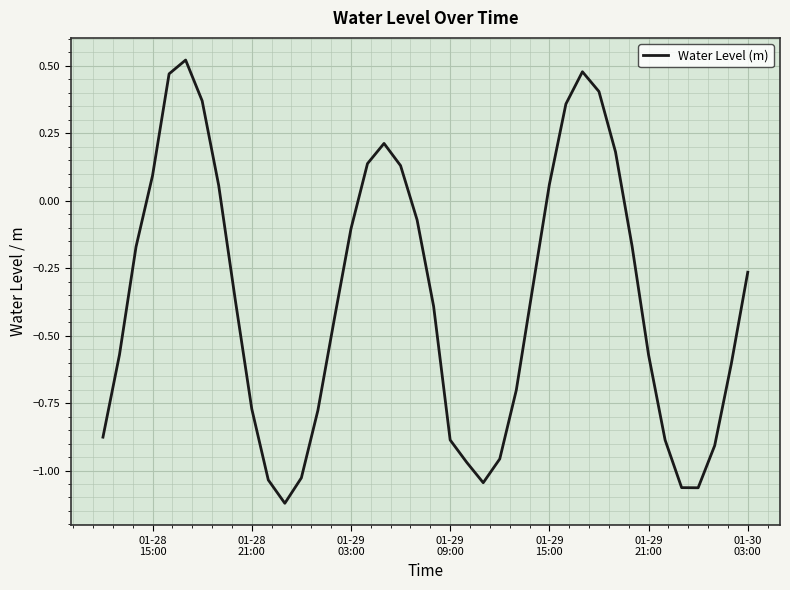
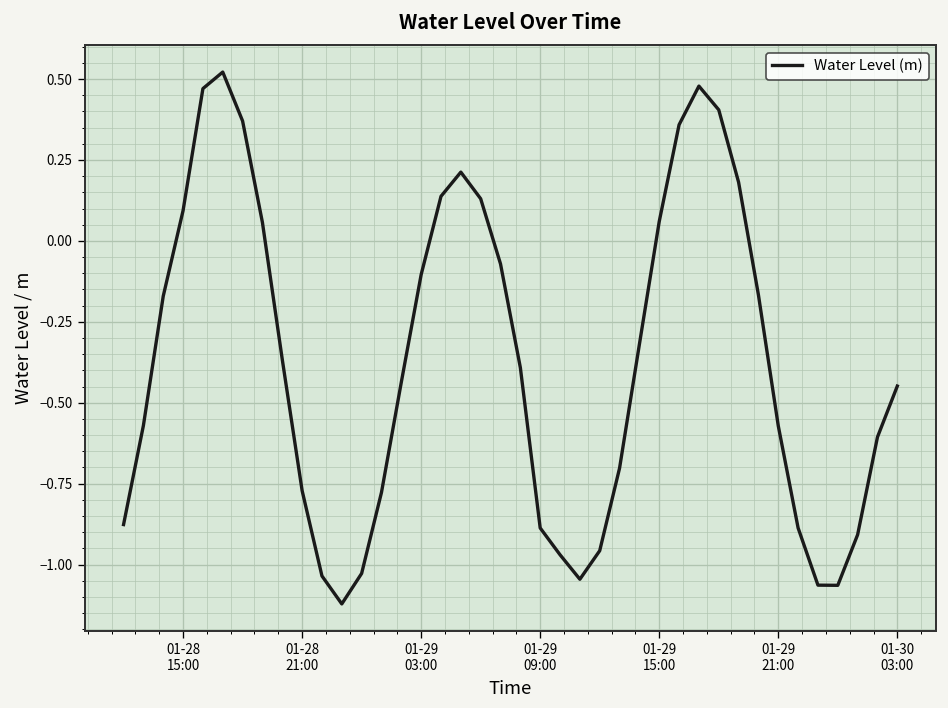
01-30 03:00: -0.27 -> -0.45
